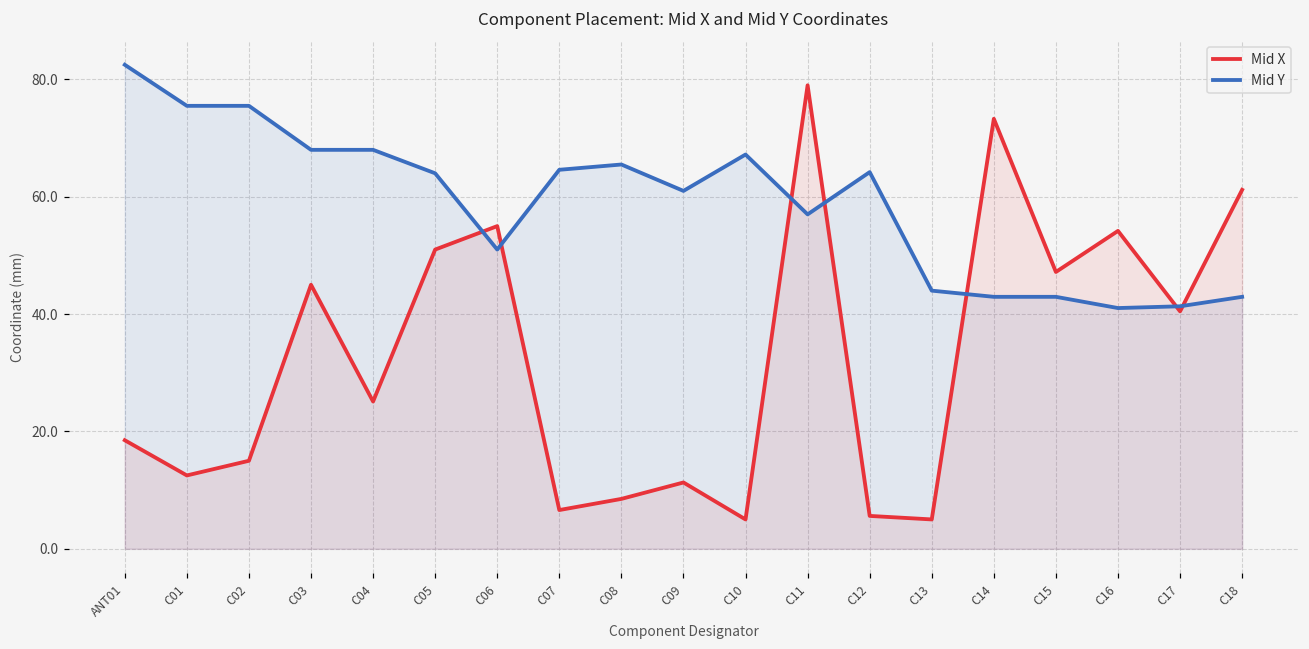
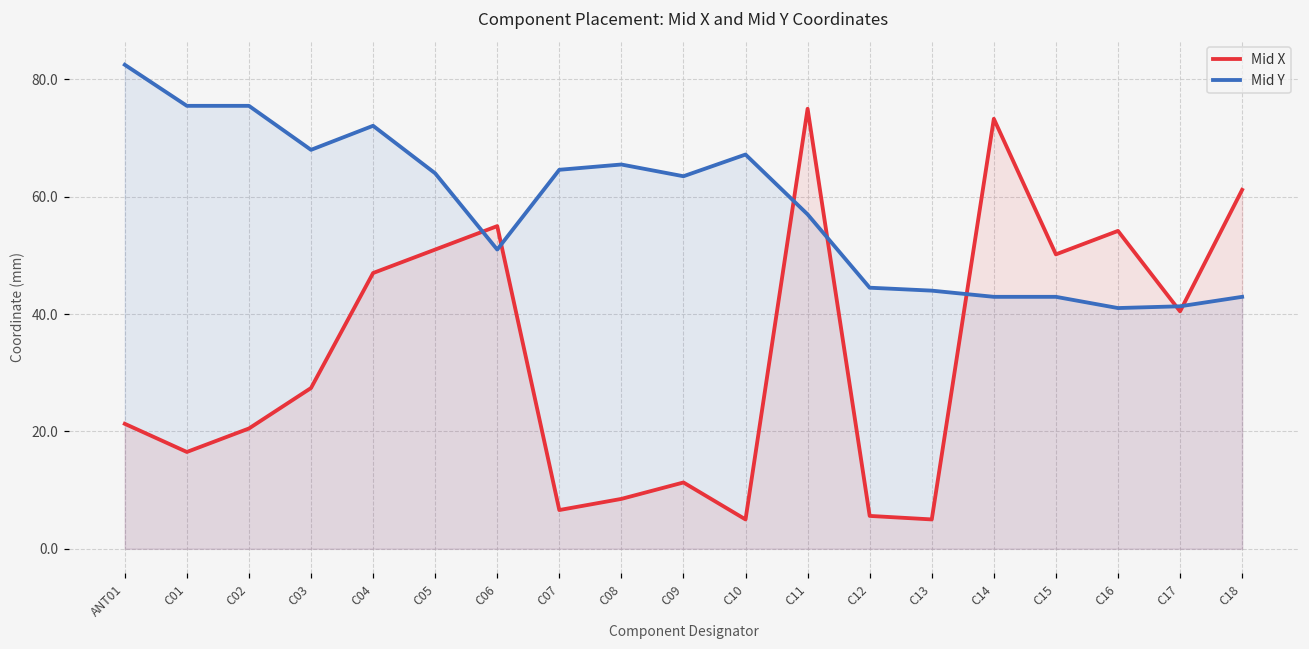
Mid X, ANT01: 19 -> 21
Mid X, C01: 13 -> 17
Mid X, C02: 15 -> 21
Mid X, C03: 45 -> 27
Mid X, C04: 25 -> 47
Mid Y, C04: 68 -> 72
Mid Y, C09: 61 -> 64
Mid X, C11: 79 -> 75
Mid Y, C12: 64 -> 45
Mid X, C15: 47 -> 50
